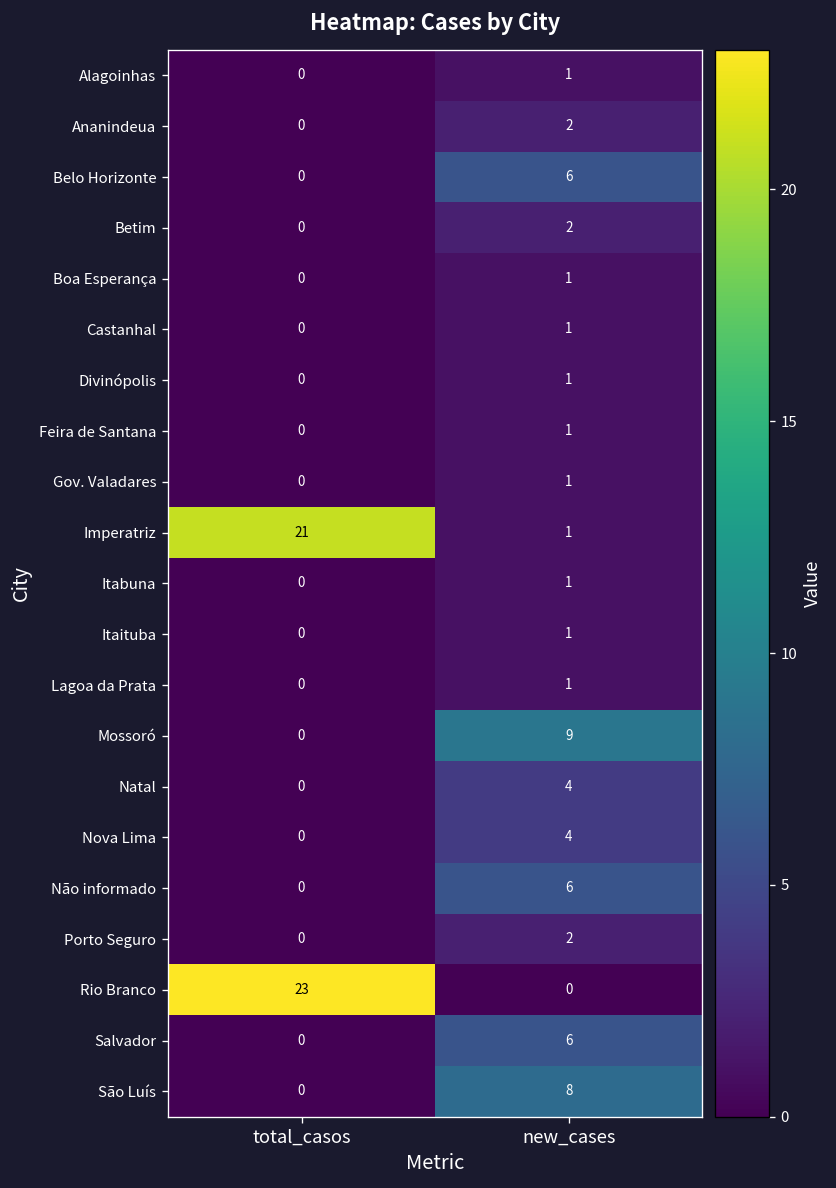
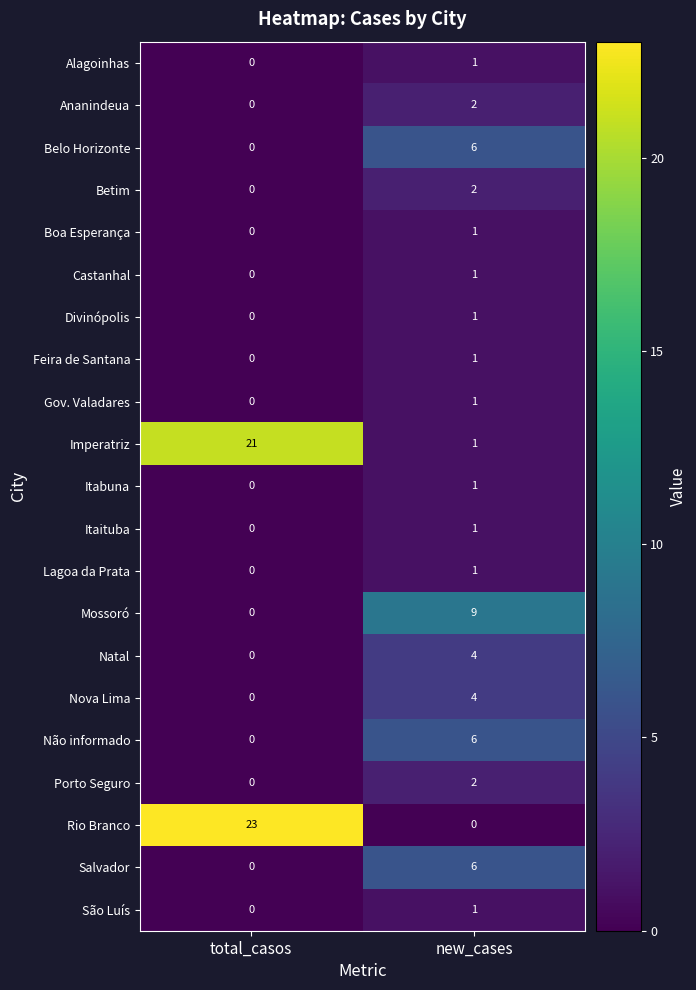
São Luís, new_cases: 8 -> 1
